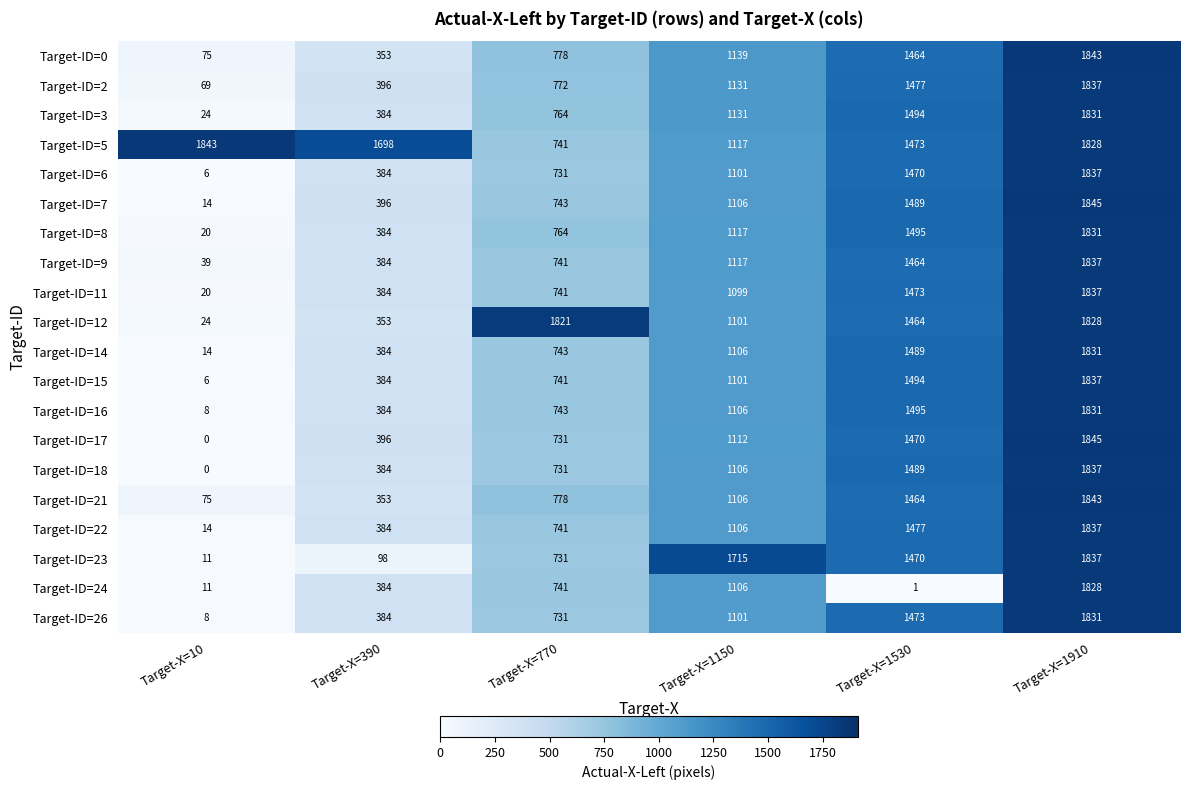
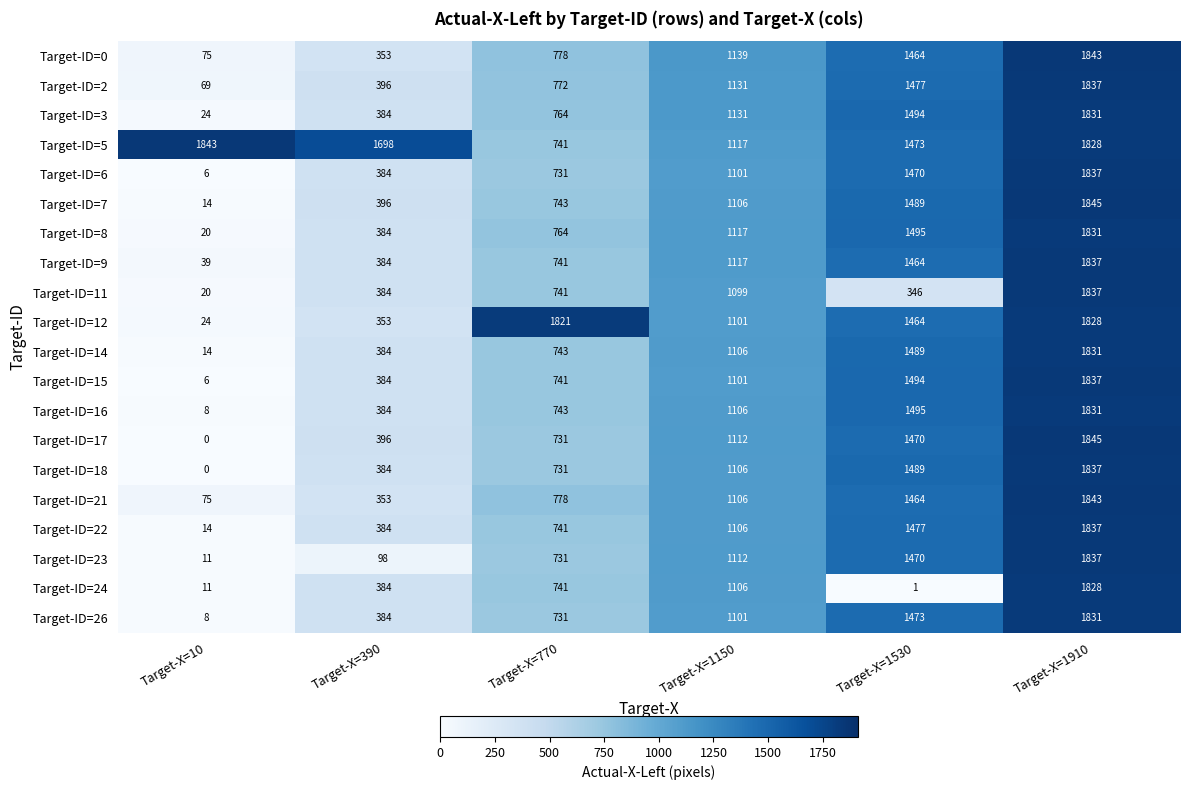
Target-ID=11, Target-X=1530: 1473 -> 346
Target-ID=23, Target-X=1150: 1715 -> 1112
